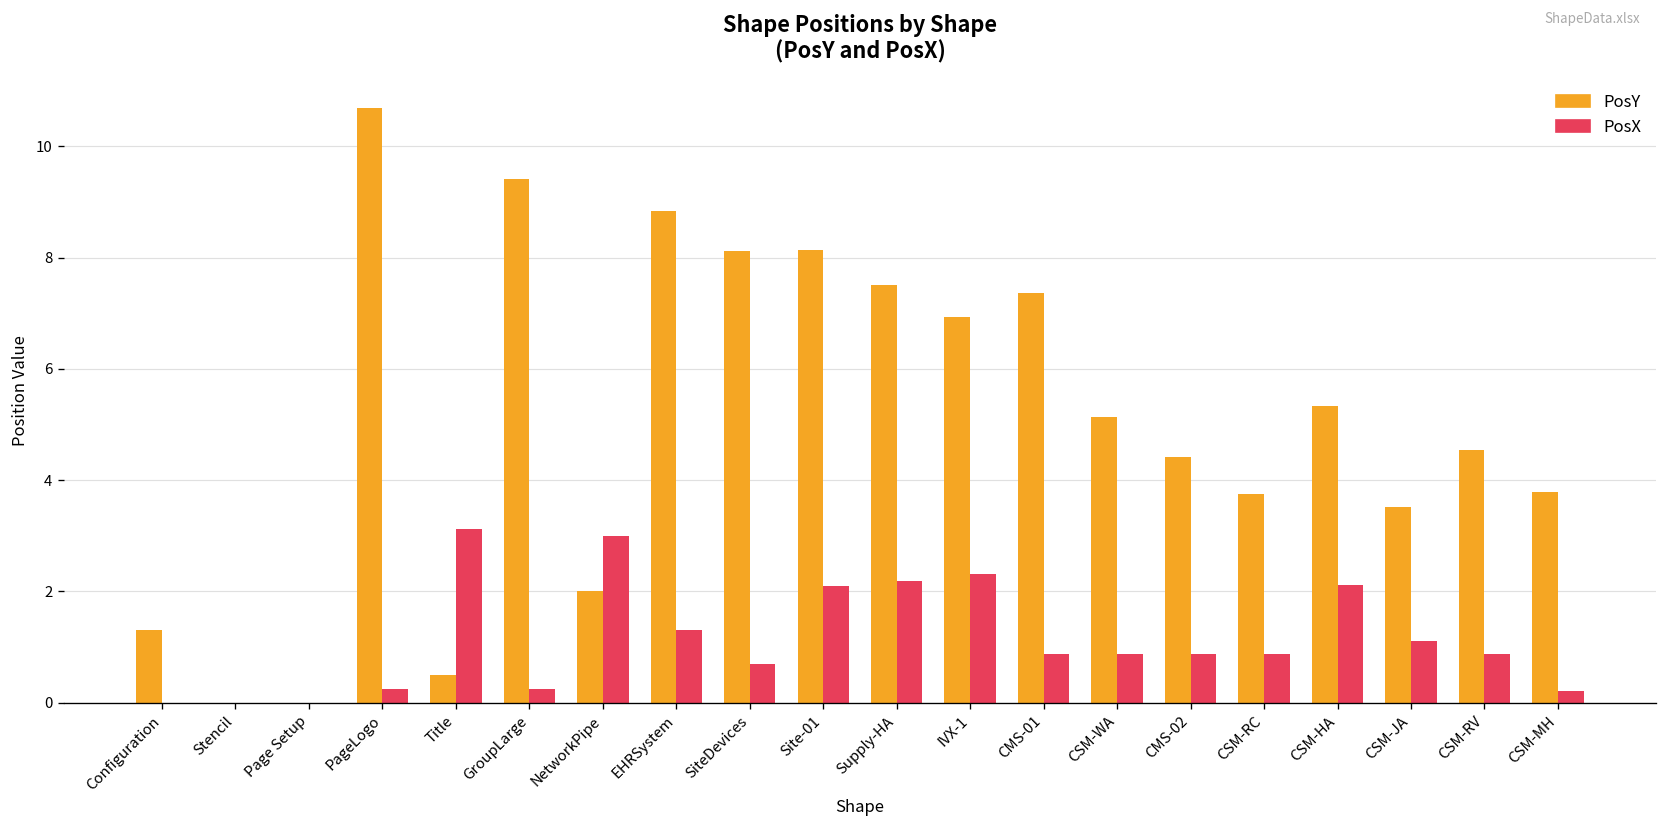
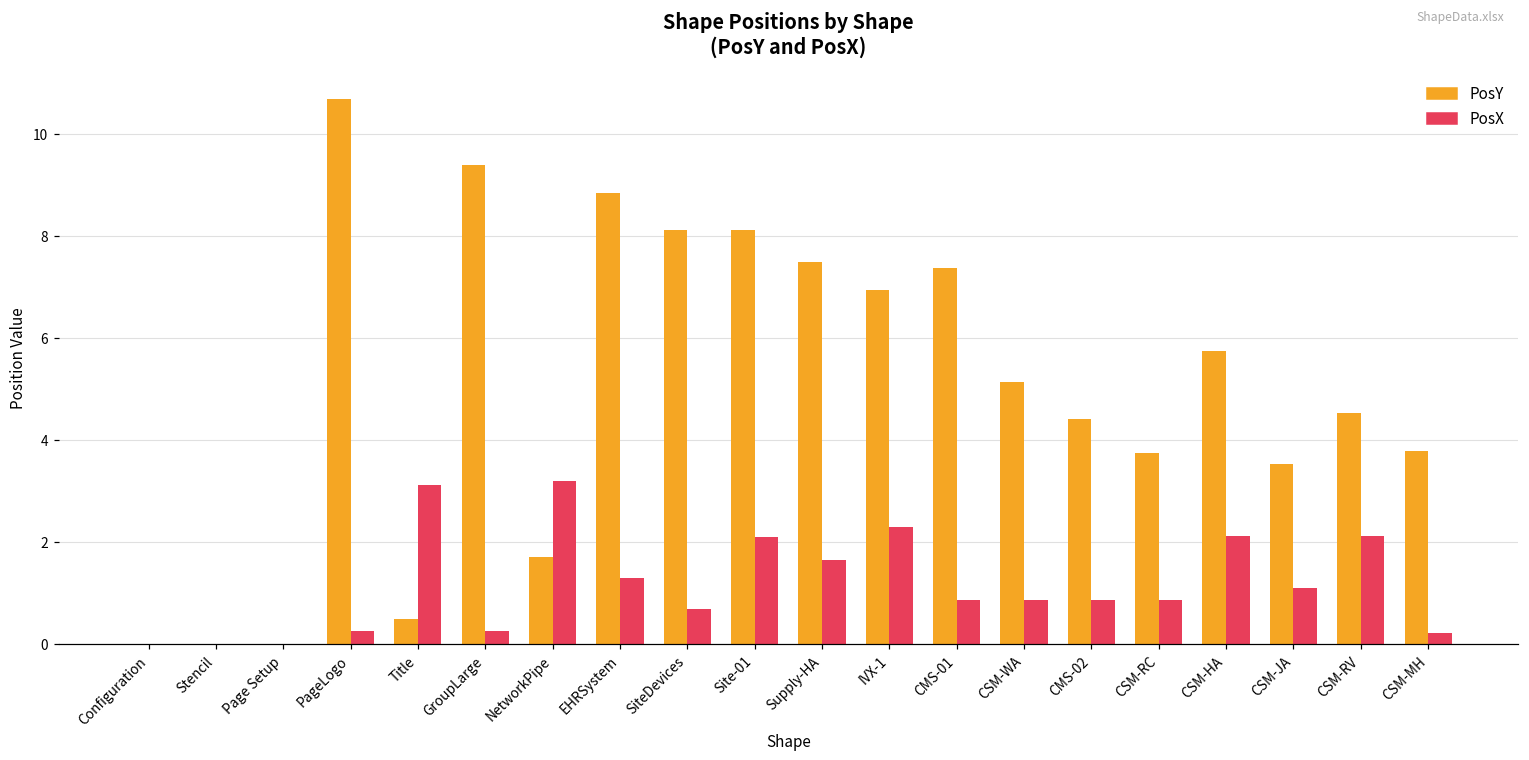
PosY, Configuration: 1.3 -> 0.0
PosY, NetworkPipe: 2.0 -> 1.7
PosX, NetworkPipe: 3.0 -> 3.2
PosX, Supply-HA: 2.2 -> 1.7
PosY, CSM-HA: 5.3 -> 5.7
PosX, CSM-RV: 0.9 -> 2.1
